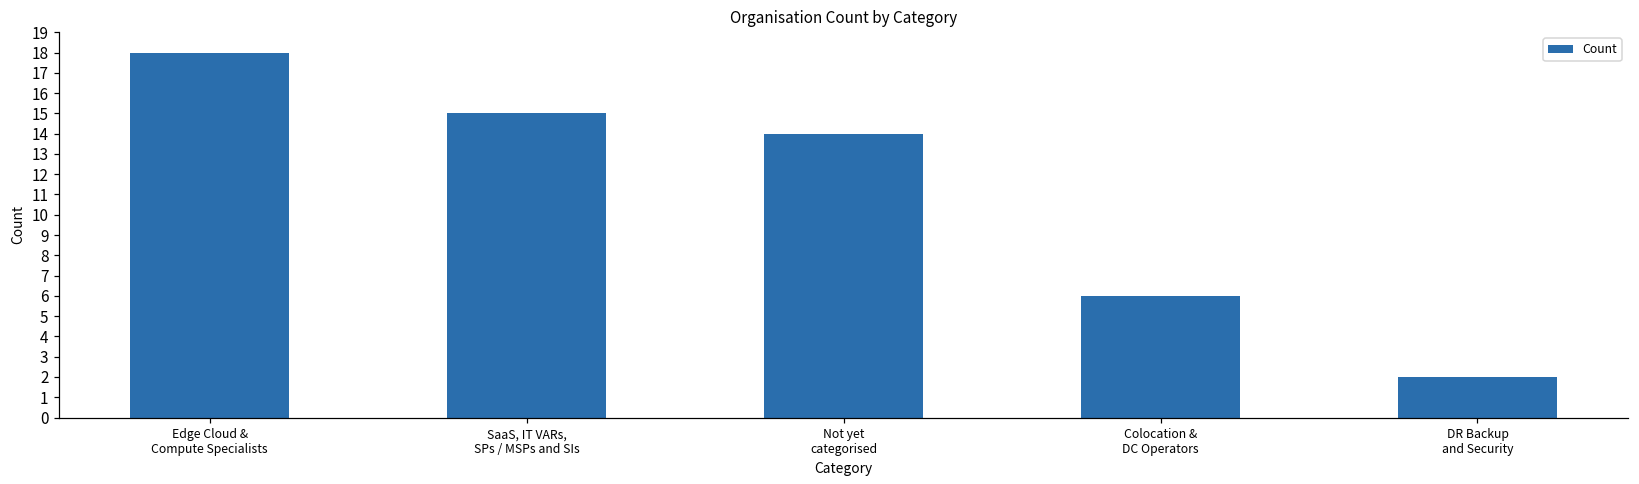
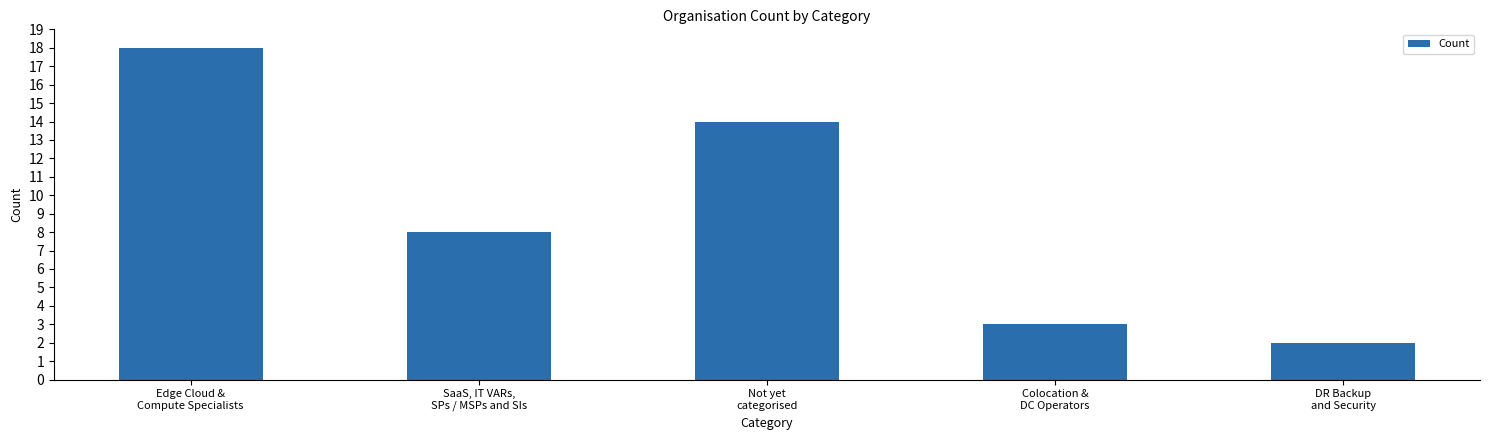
SaaS, IT VARs, SPs / MSPs and SIs: 15 -> 8
Colocation & DC Operators: 6 -> 3
